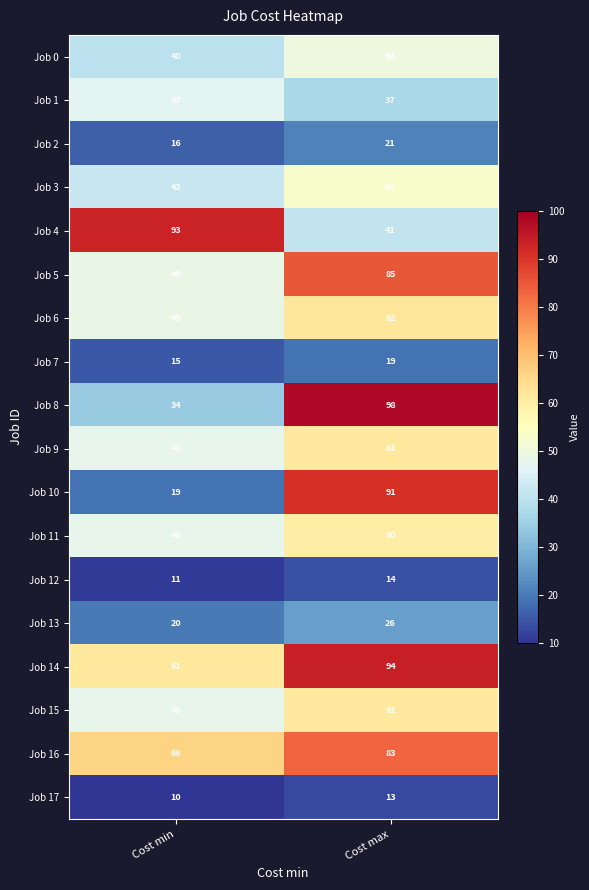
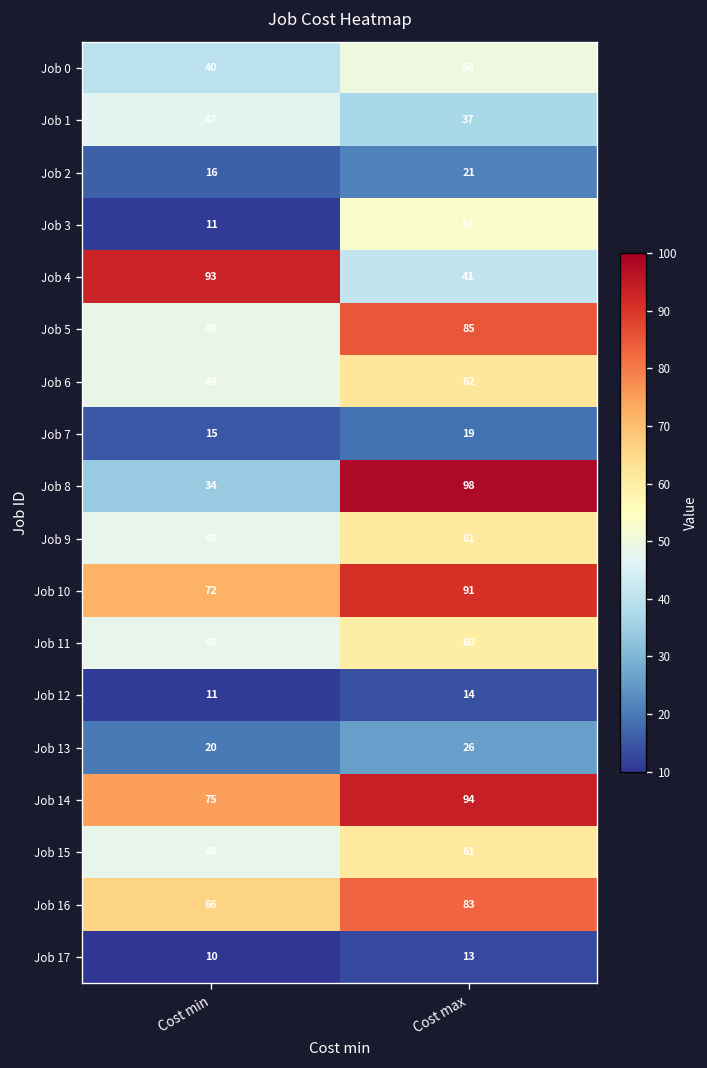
Job 3, Cost min: 42 -> 11
Job 10, Cost min: 19 -> 72
Job 14, Cost min: 61 -> 75
